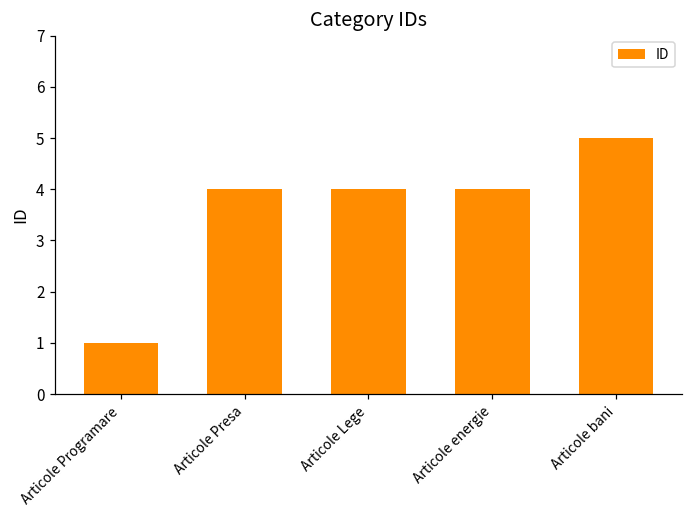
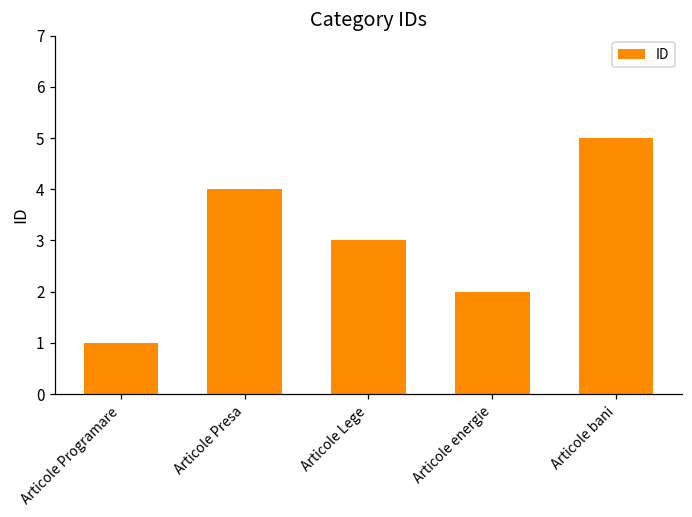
Articole Lege: 4 -> 3
Articole energie: 4 -> 2
